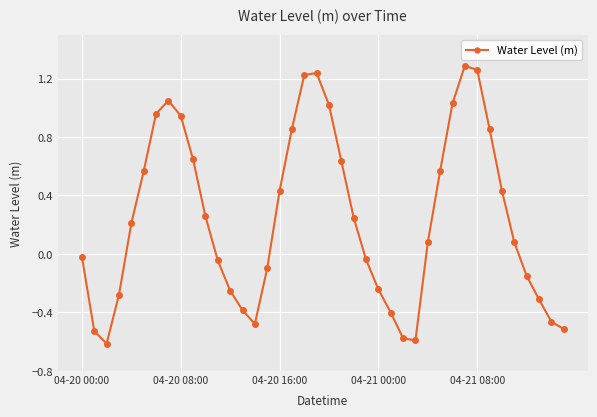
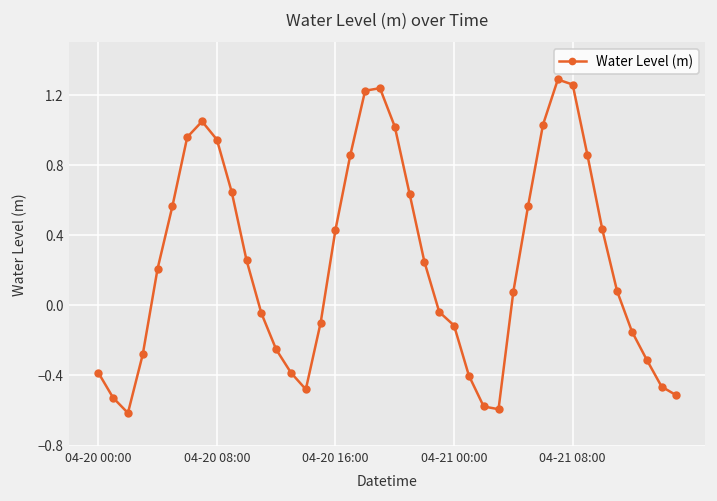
04-20 00:00: -0.02 -> -0.38
04-21 00:00: -0.24 -> -0.12
